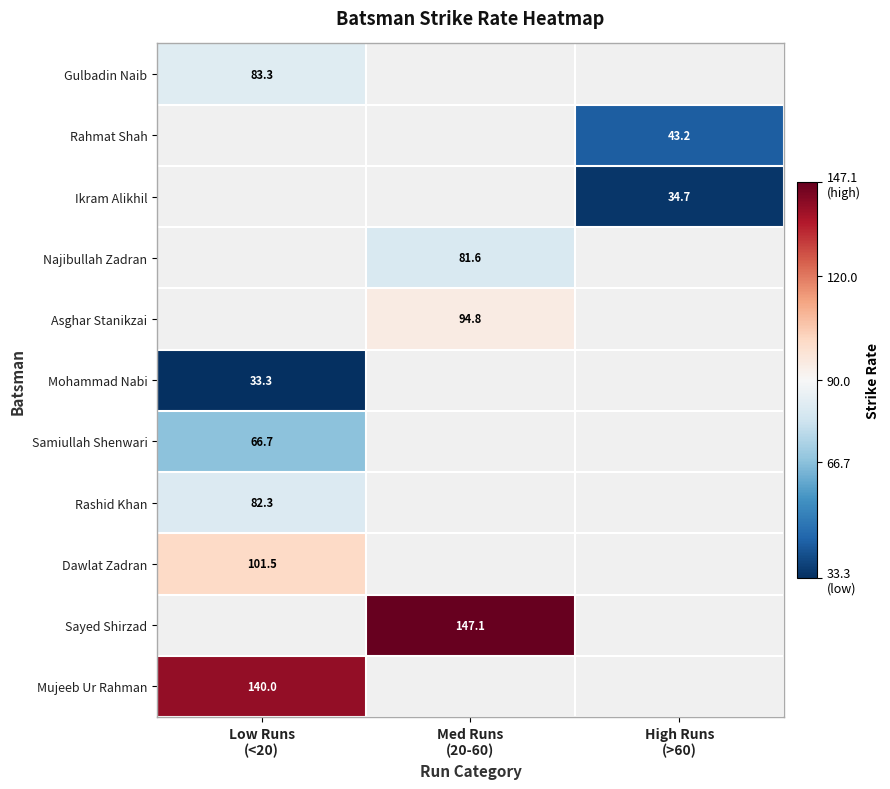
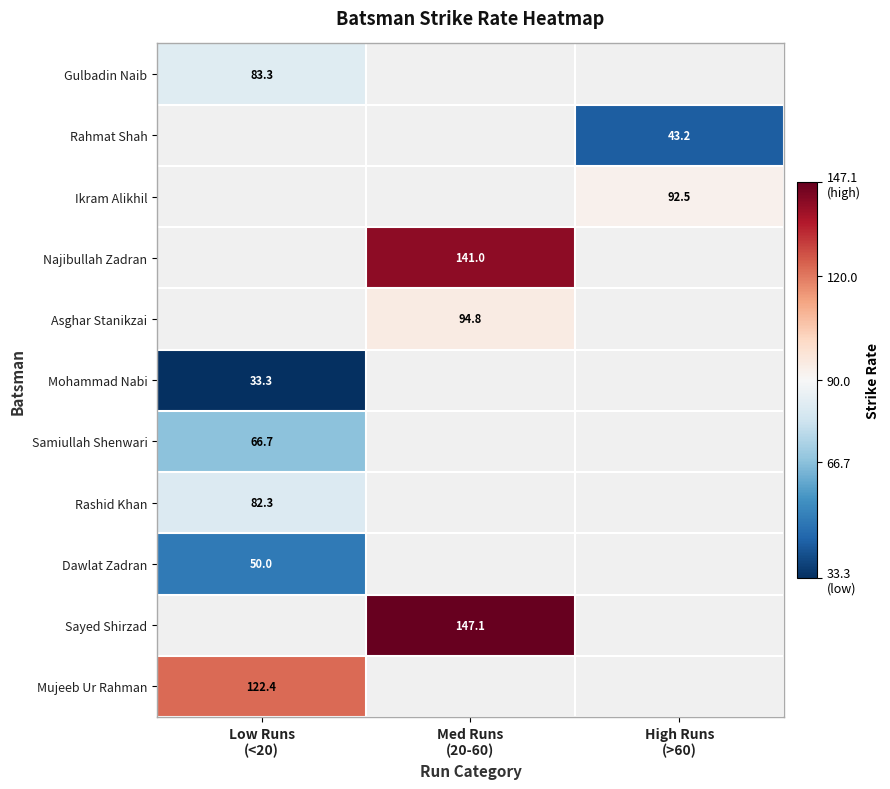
Ikram Alikhil, High Runs (>60): 34.7 -> 92.5
Najibullah Zadran, Med Runs (20-60): 81.6 -> 141.0
Dawlat Zadran, Low Runs (<20): 101.5 -> 50.0
Mujeeb Ur Rahman, Low Runs (<20): 140.0 -> 122.4
